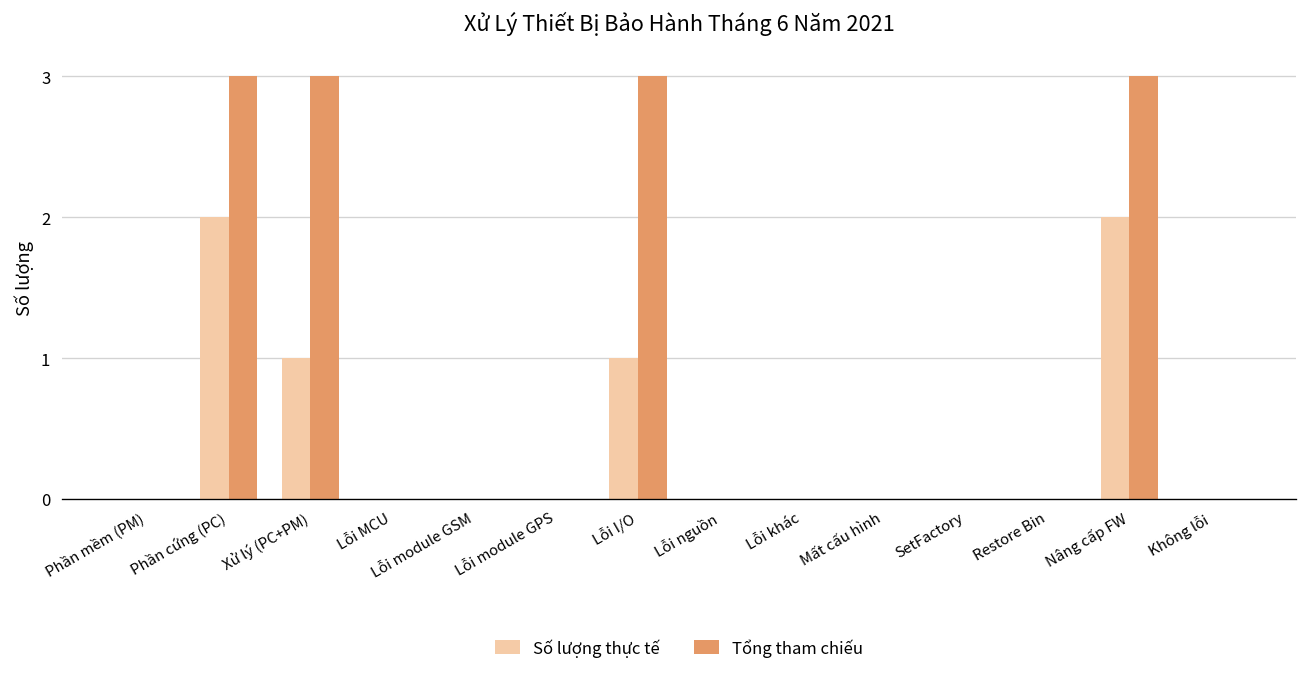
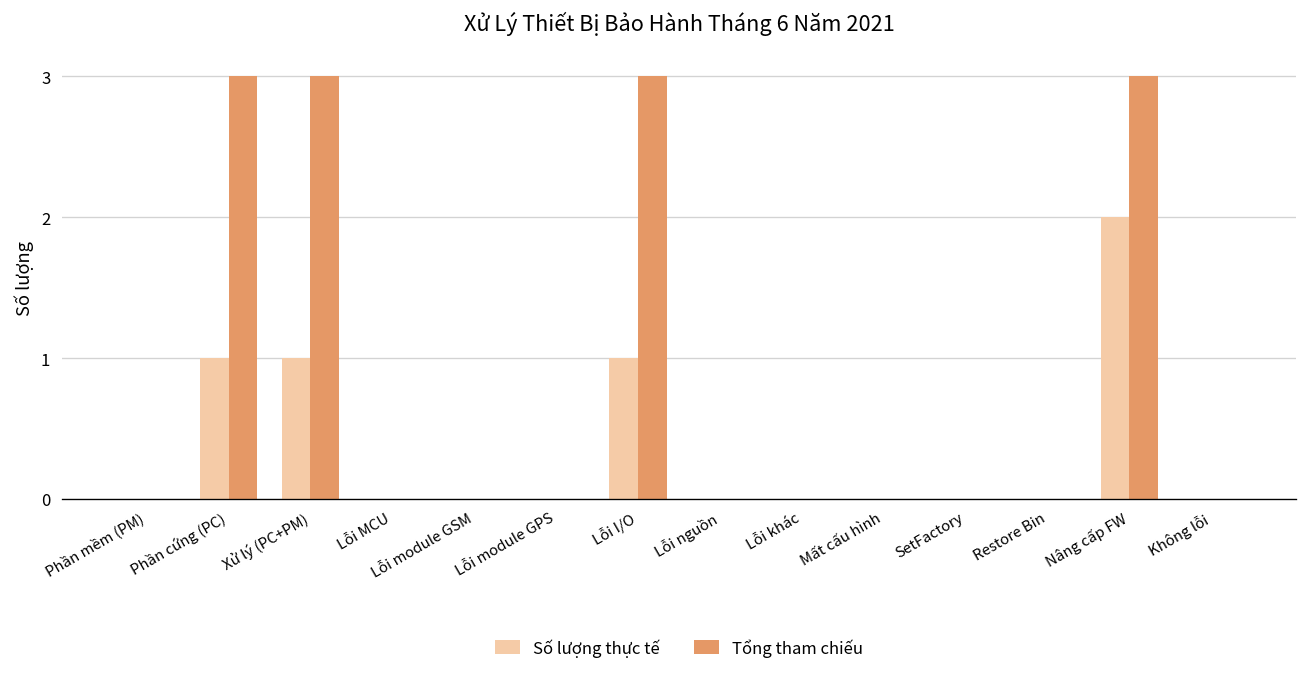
Số lượng thực tế, Phần cứng (PC): 2 -> 1
